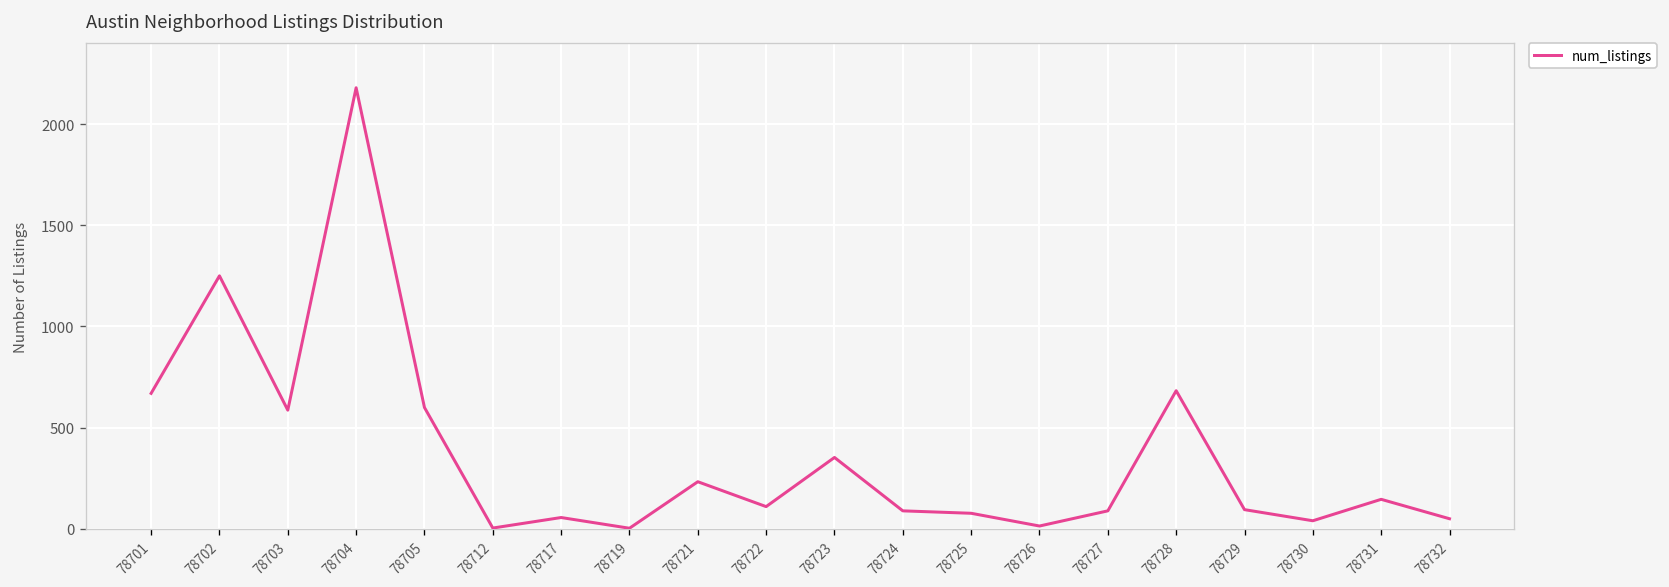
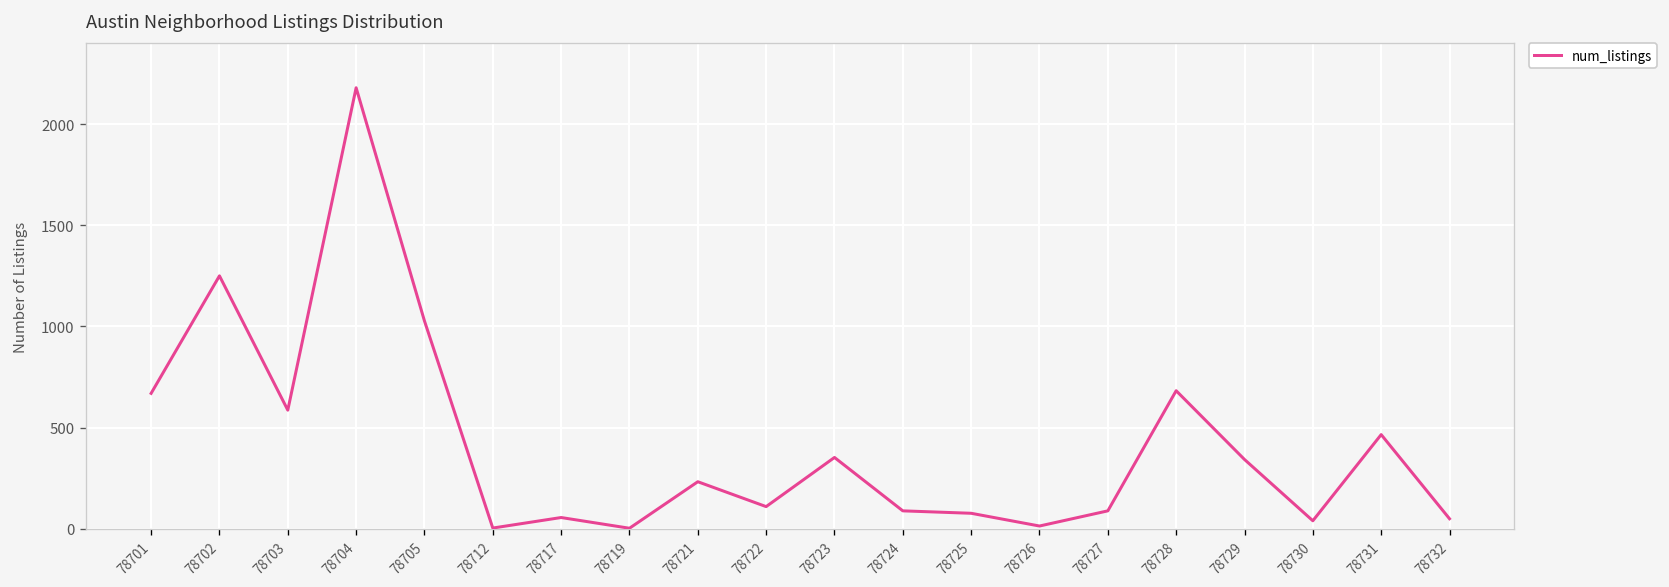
78705: 600 -> 1030
78729: 90 -> 340
78731: 150 -> 470
